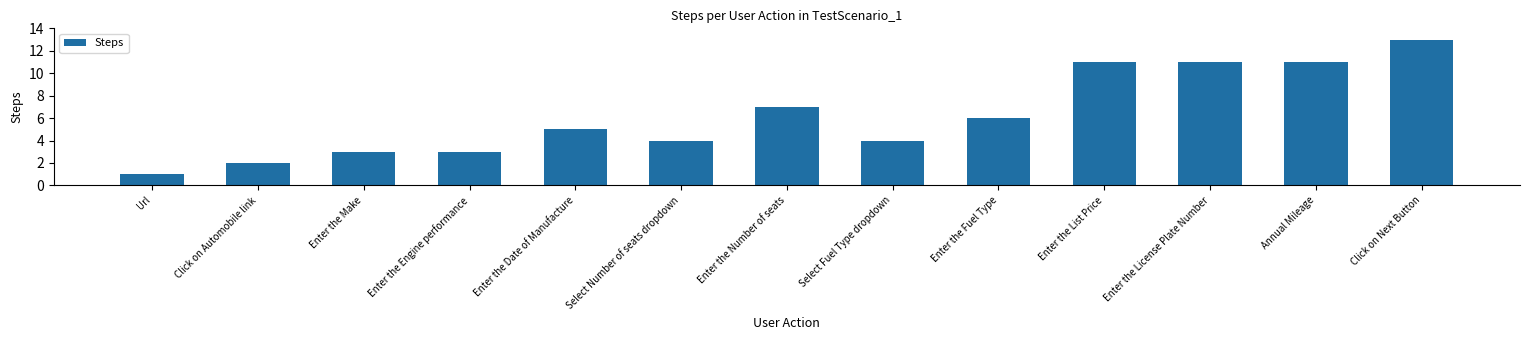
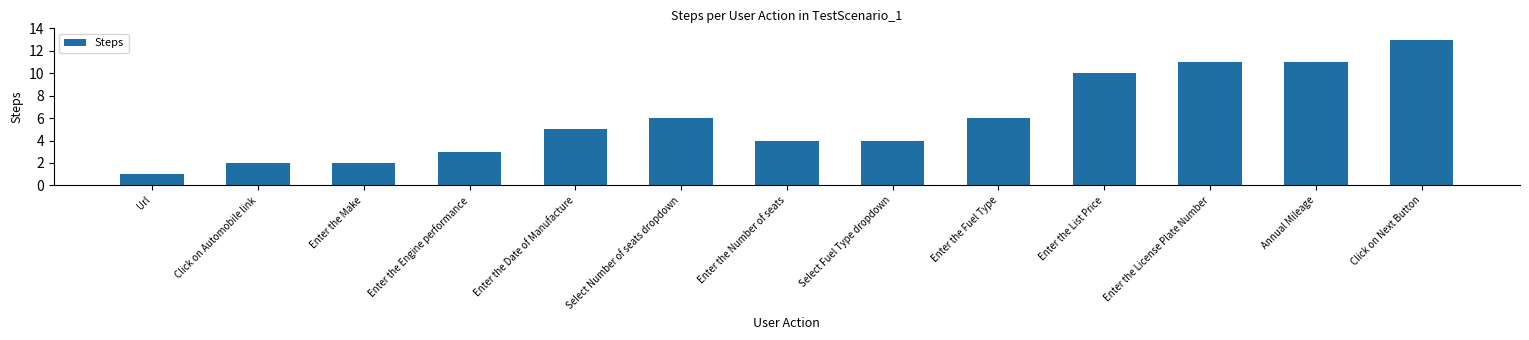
Enter the Make: 3 -> 2
Select Number of seats dropdown: 4 -> 6
Enter the Number of seats: 7 -> 4
Enter the List Price: 11 -> 10
